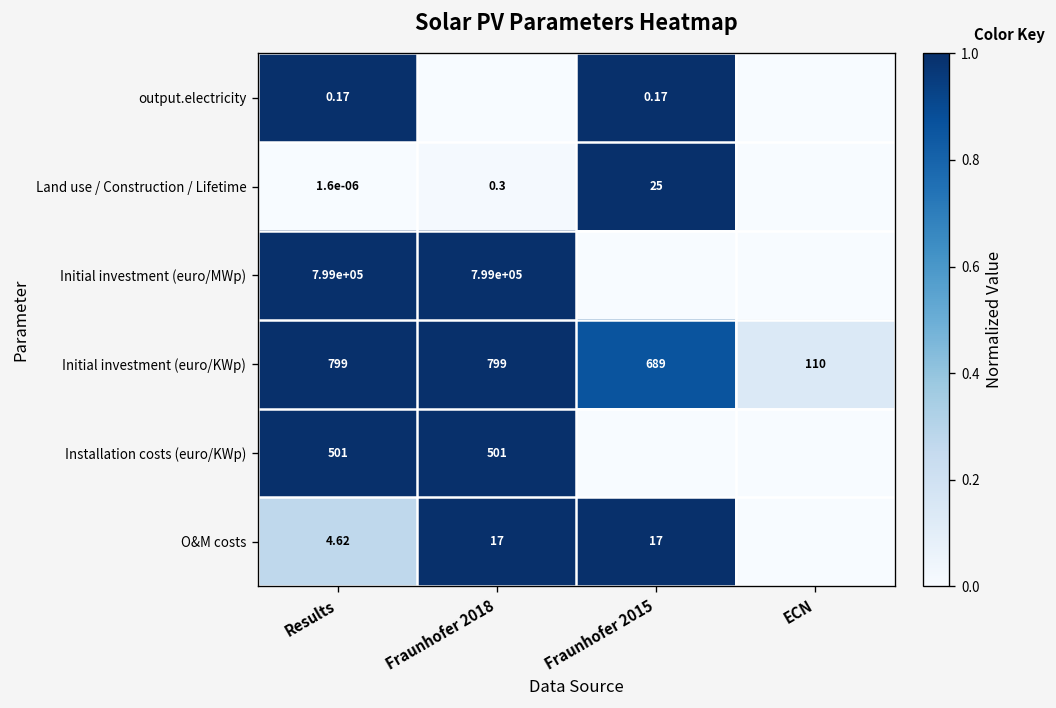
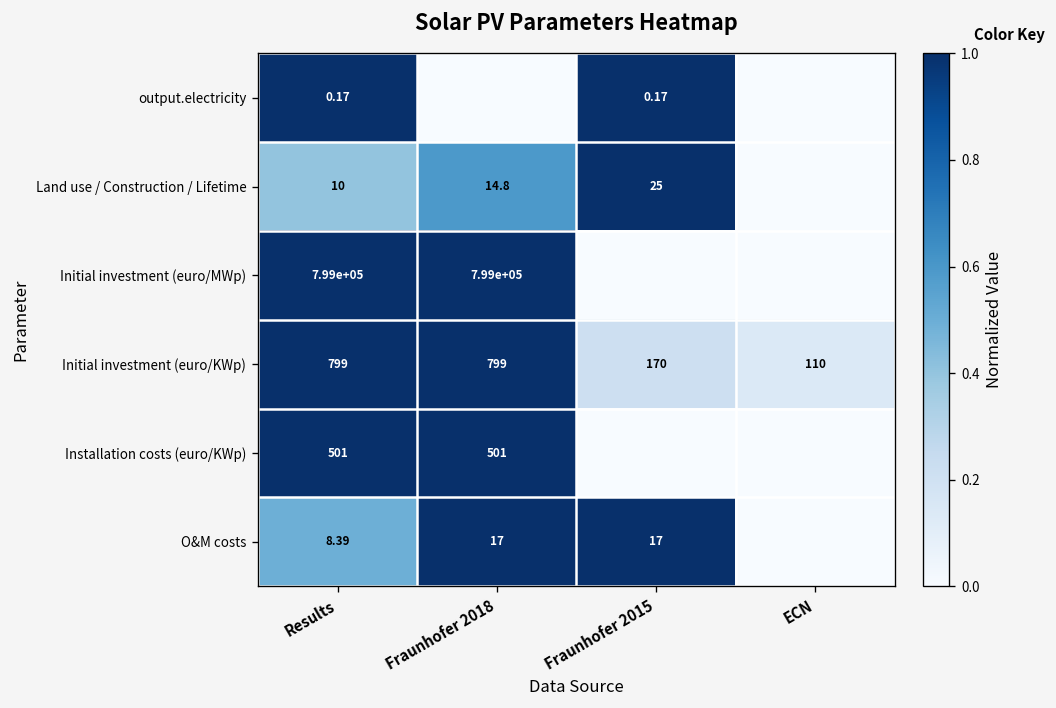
Land use / Construction / Lifetime, Results: 1.6e-06 -> 10
Land use / Construction / Lifetime, Fraunhofer 2018: 0.3 -> 14.8
Initial investment (euro/KWp), Fraunhofer 2015: 689 -> 170
O&M costs, Results: 4.62 -> 8.39
